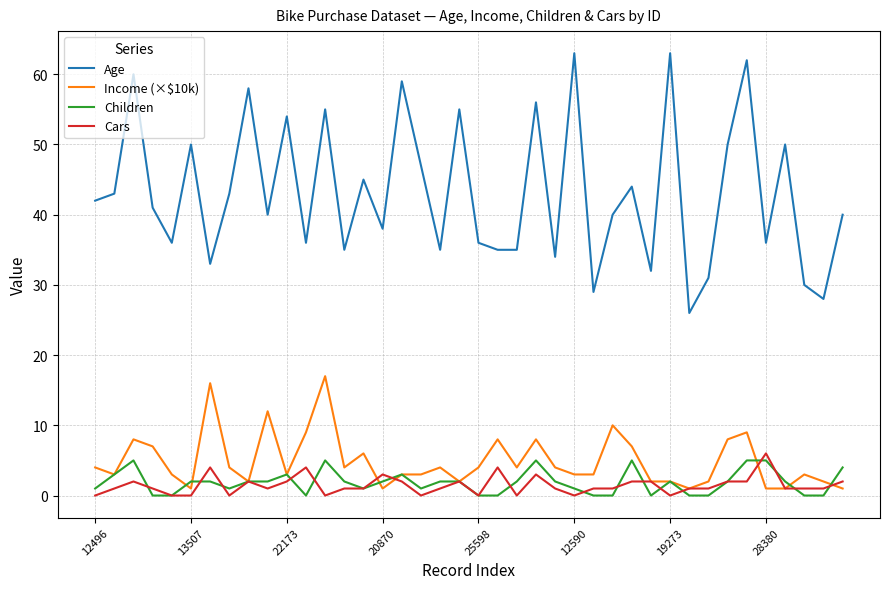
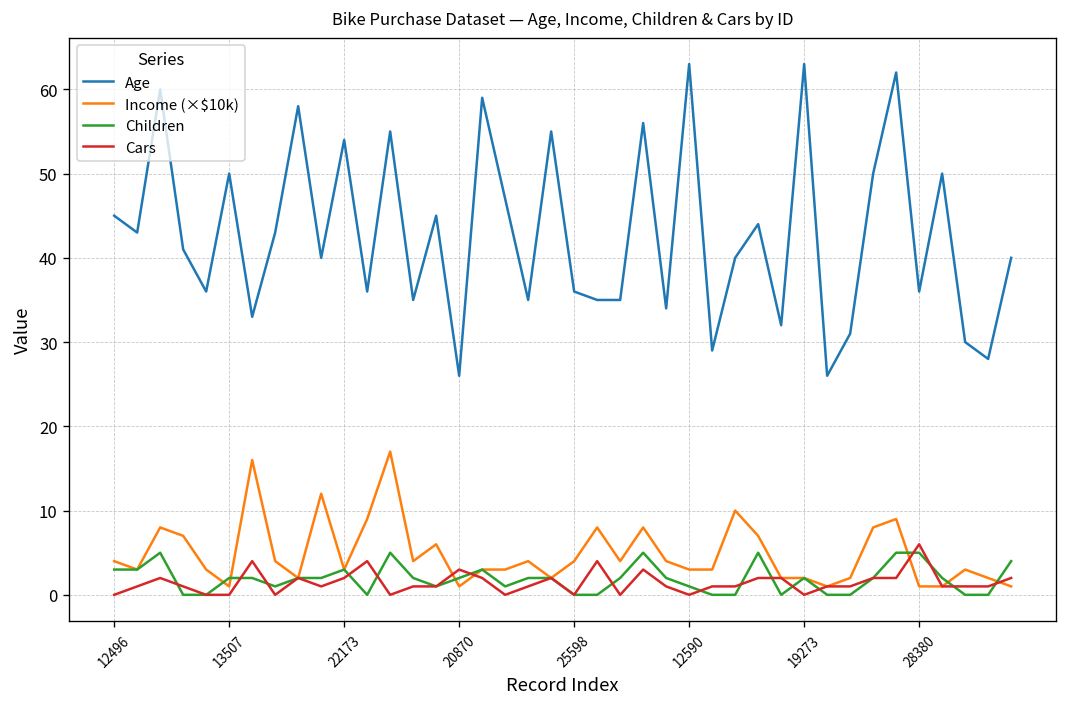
Age, 12496: 42 -> 45
Children, 12496: 1 -> 3
Age, 20870: 38 -> 26
